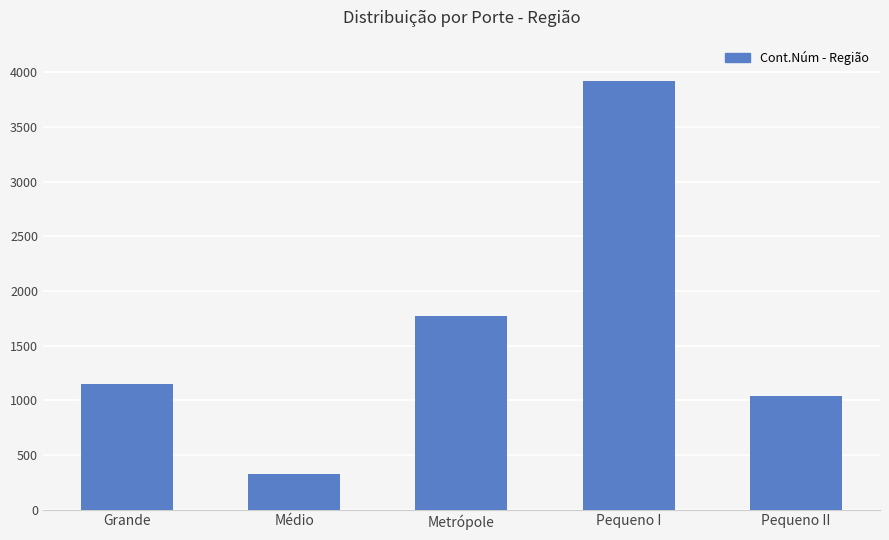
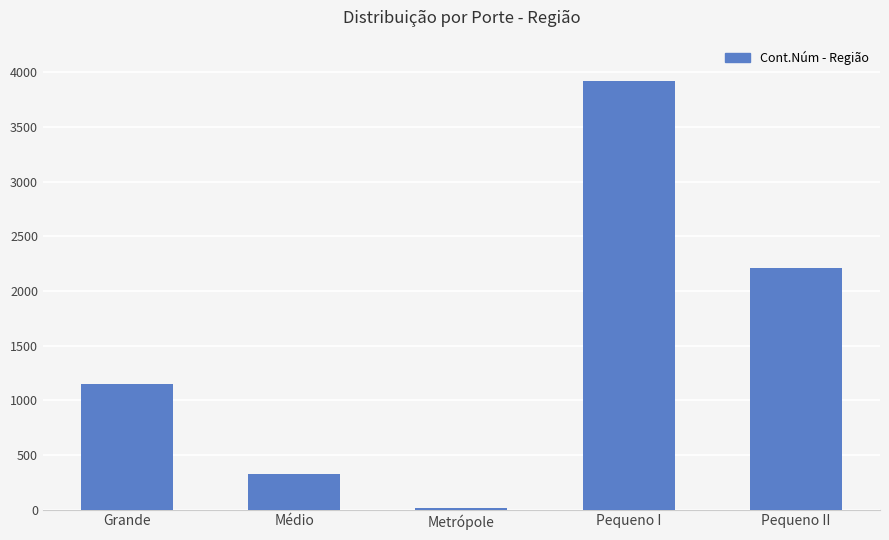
Metrópole: 1770 -> 20
Pequeno II: 1040 -> 2210
